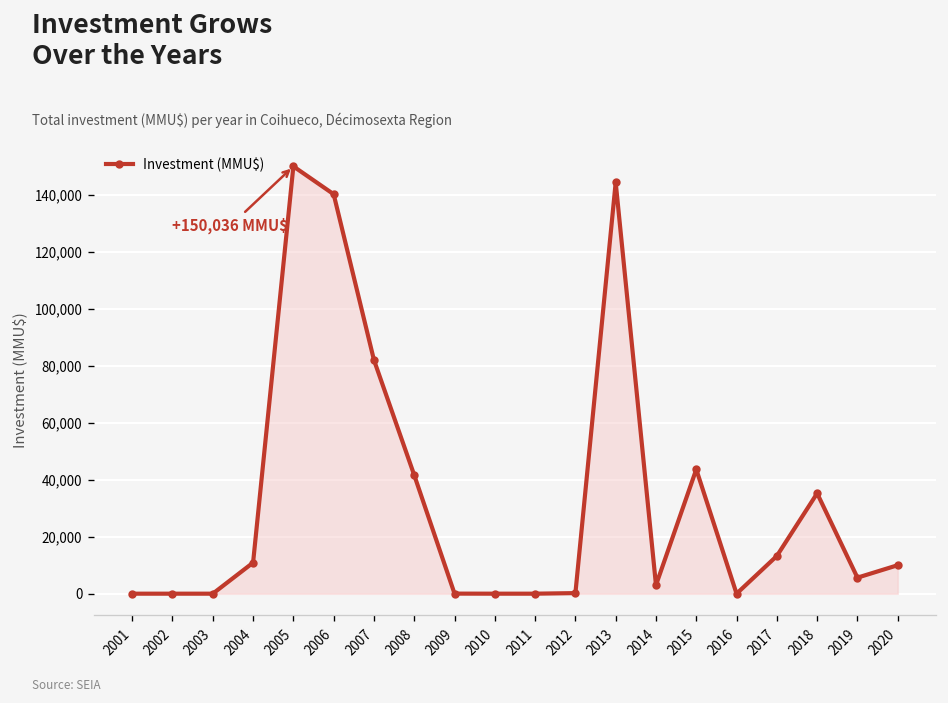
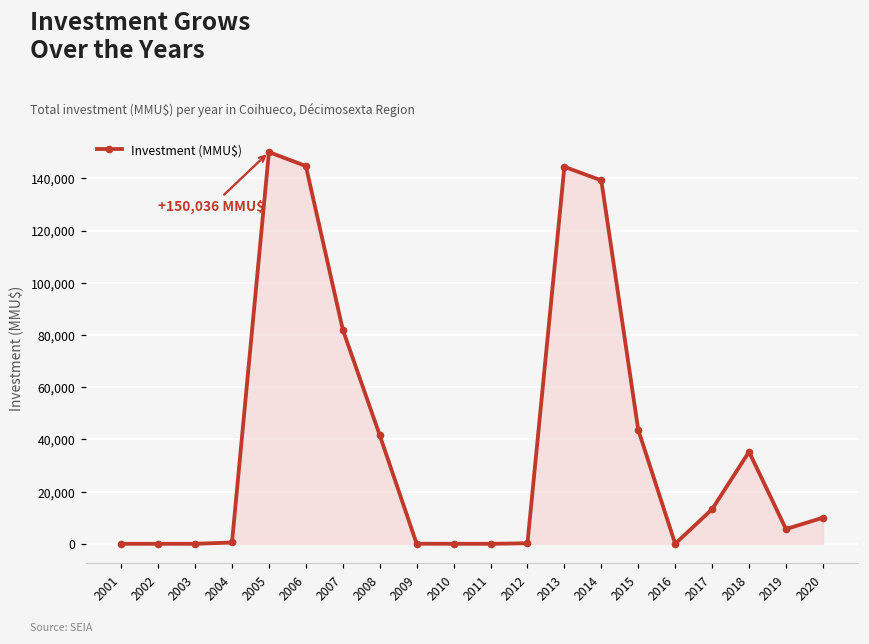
2004: 11,000 -> 1,000
2006: 140,000 -> 145,000
2014: 3,000 -> 139,000
